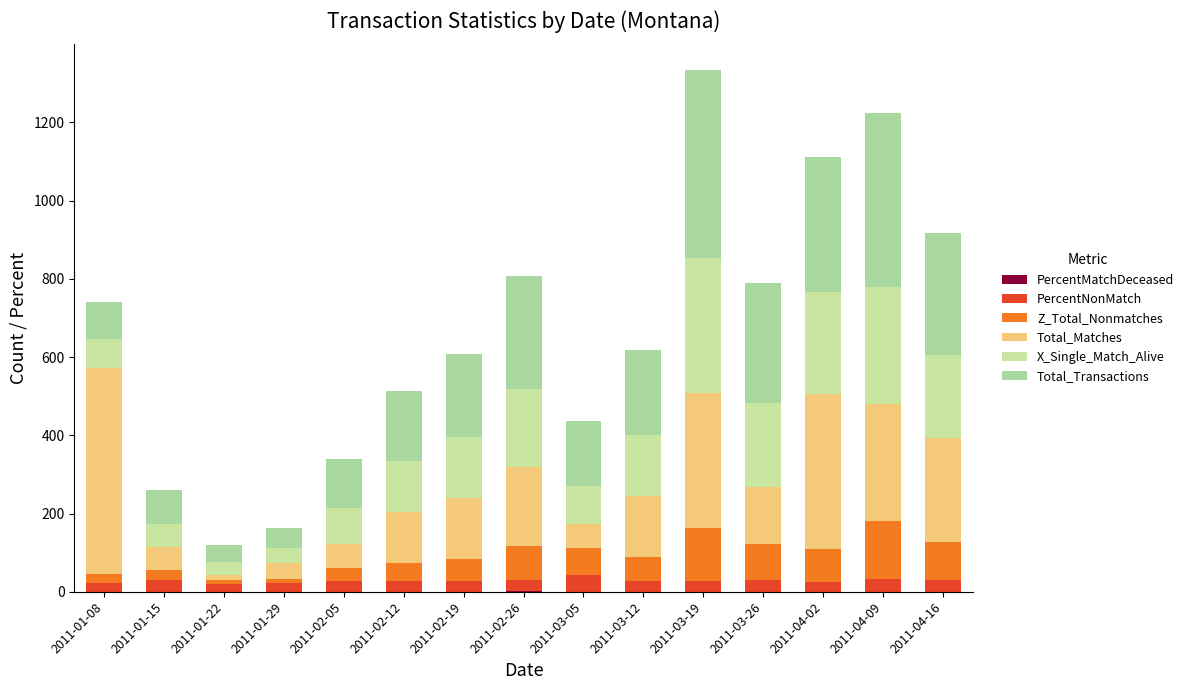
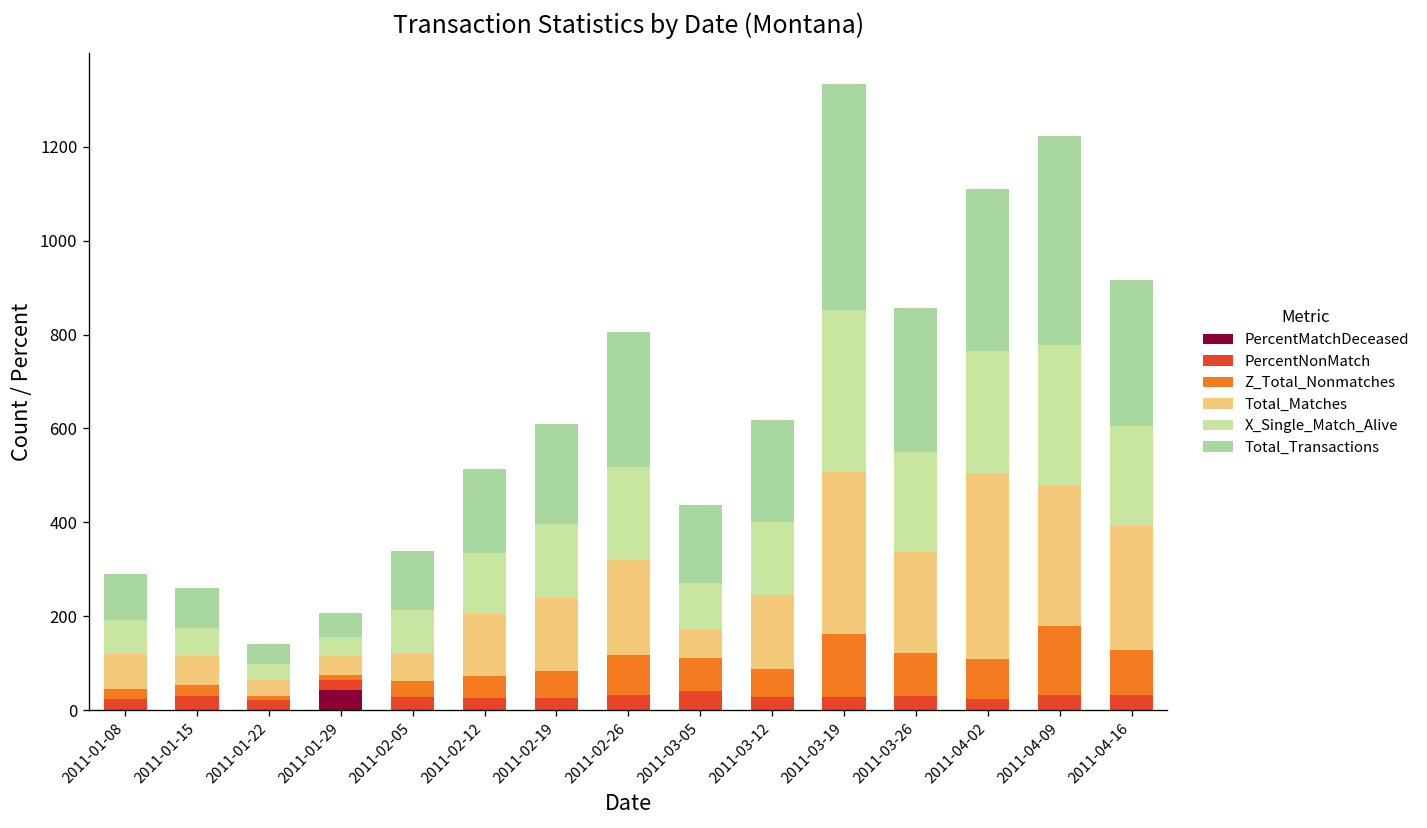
Total_Matches, 2011-01-08: 530 -> 70
Total_Matches, 2011-01-22: 10 -> 30
PercentMatchDeceased, 2011-01-29: 0 -> 40
Total_Matches, 2011-03-26: 150 -> 210
